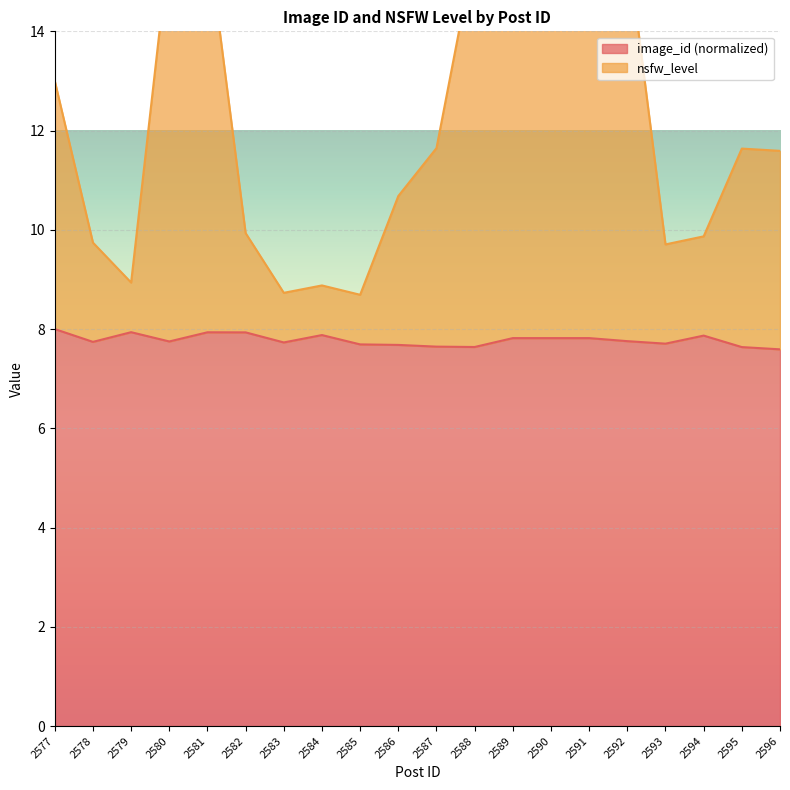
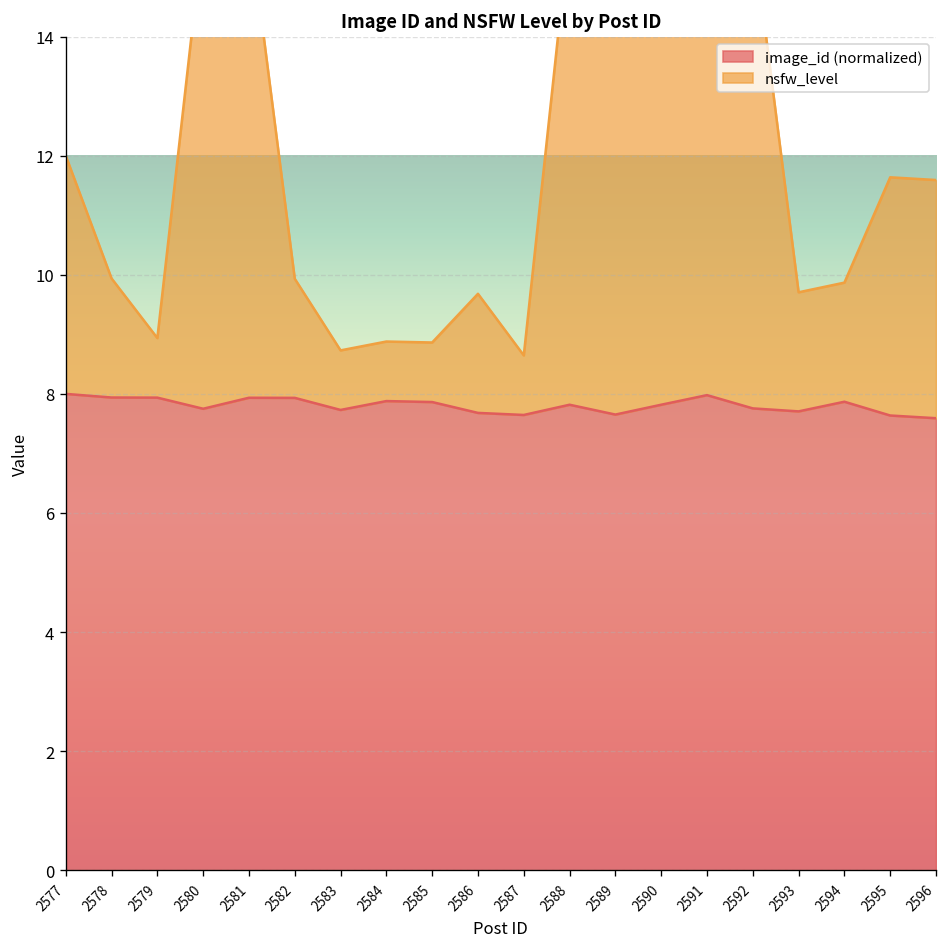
nsfw_level, 2577: 5 -> 4
image_id (normalized), 2578: 7.7 -> 7.9
image_id (normalized), 2585: 7.7 -> 7.9
nsfw_level, 2586: 3 -> 2
nsfw_level, 2587: 4 -> 1
image_id (normalized), 2588: 7.6 -> 7.8
image_id (normalized), 2589: 7.8 -> 7.7
image_id (normalized), 2591: 7.8 -> 8.0
